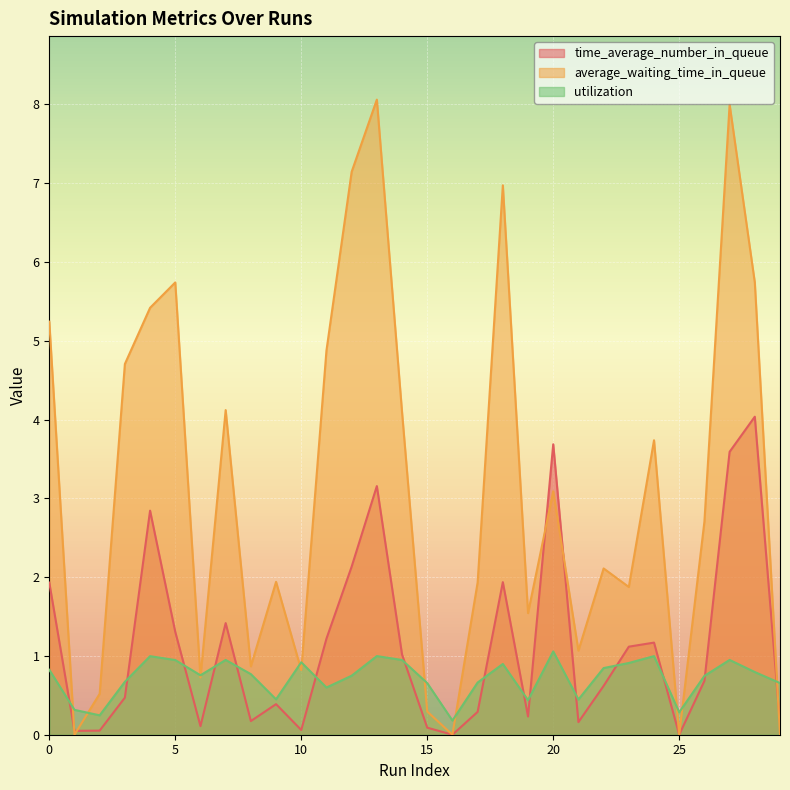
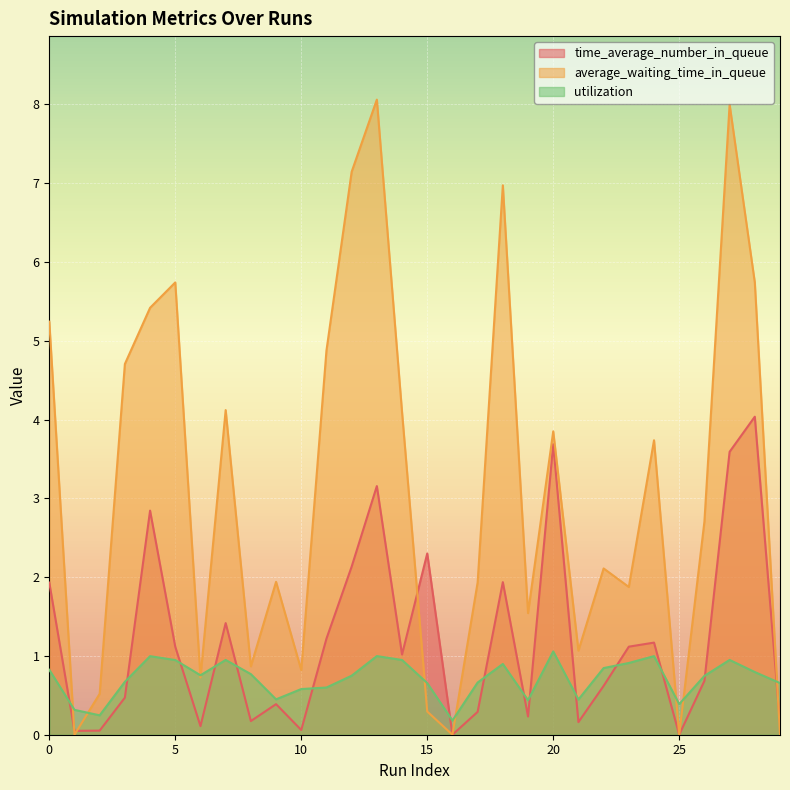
time_average_number_in_queue, 5: 1.3 -> 1.1
utilization, 10: 0.9 -> 0.6
time_average_number_in_queue, 15: 0.1 -> 2.3
average_waiting_time_in_queue, 20: 3.1 -> 3.9
utilization, 25: 0.3 -> 0.4
